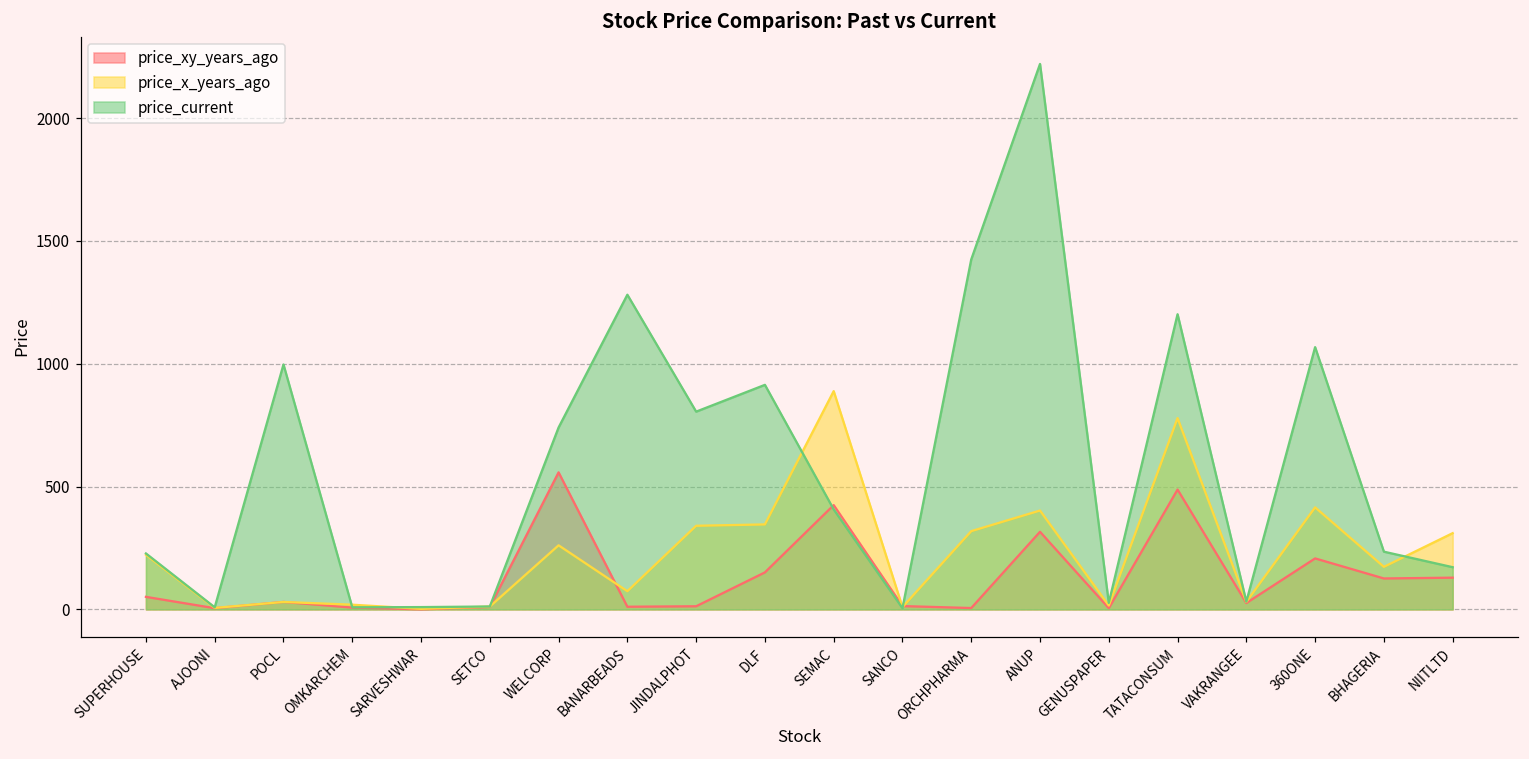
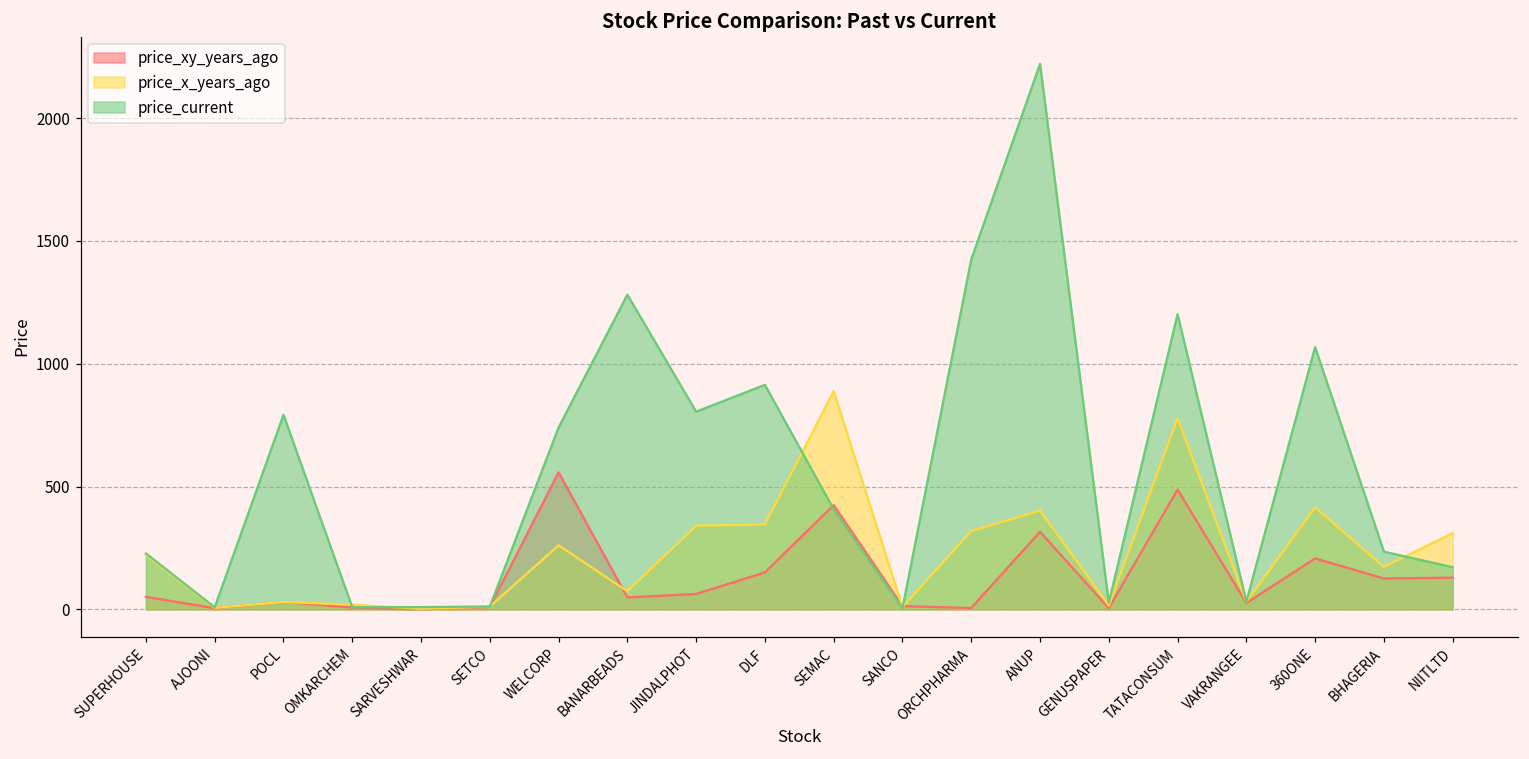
price_current, POCL: 1000 -> 790
price_xy_years_ago, BANARBEADS: 10 -> 50
price_xy_years_ago, JINDALPHOT: 10 -> 60
